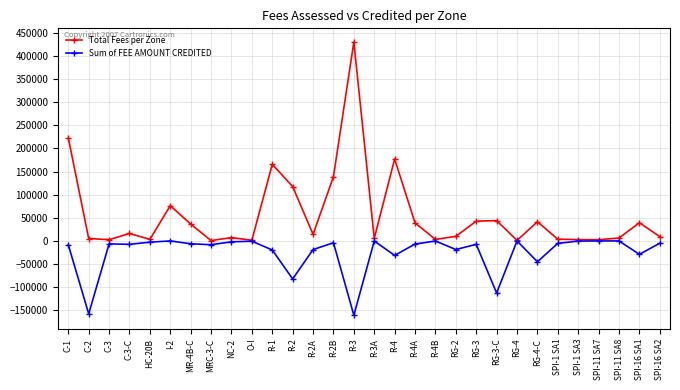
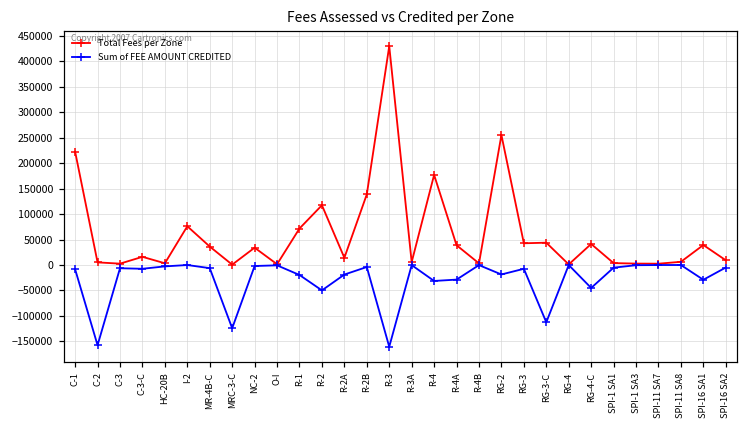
Sum of FEE AMOUNT CREDITED, MRC-3-C: -10000 -> -120000
Total Fees per Zone, NC-2: 10000 -> 30000
Total Fees per Zone, R-1: 170000 -> 70000
Sum of FEE AMOUNT CREDITED, R-2: -80000 -> -50000
Sum of FEE AMOUNT CREDITED, R-4A: -10000 -> -30000
Total Fees per Zone, RG-2: 10000 -> 260000
